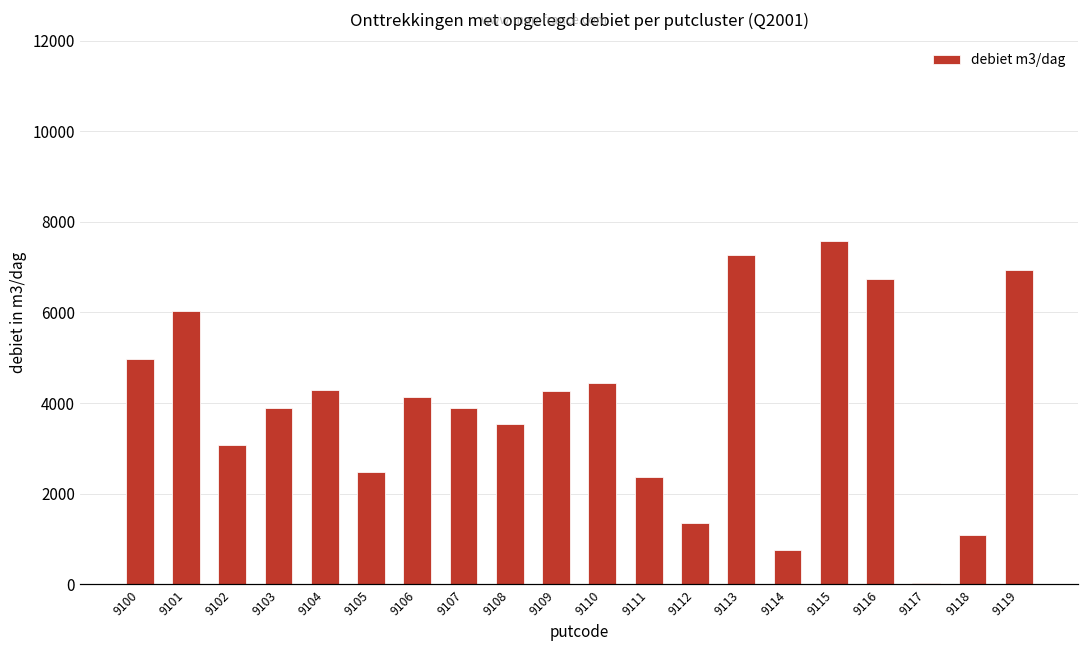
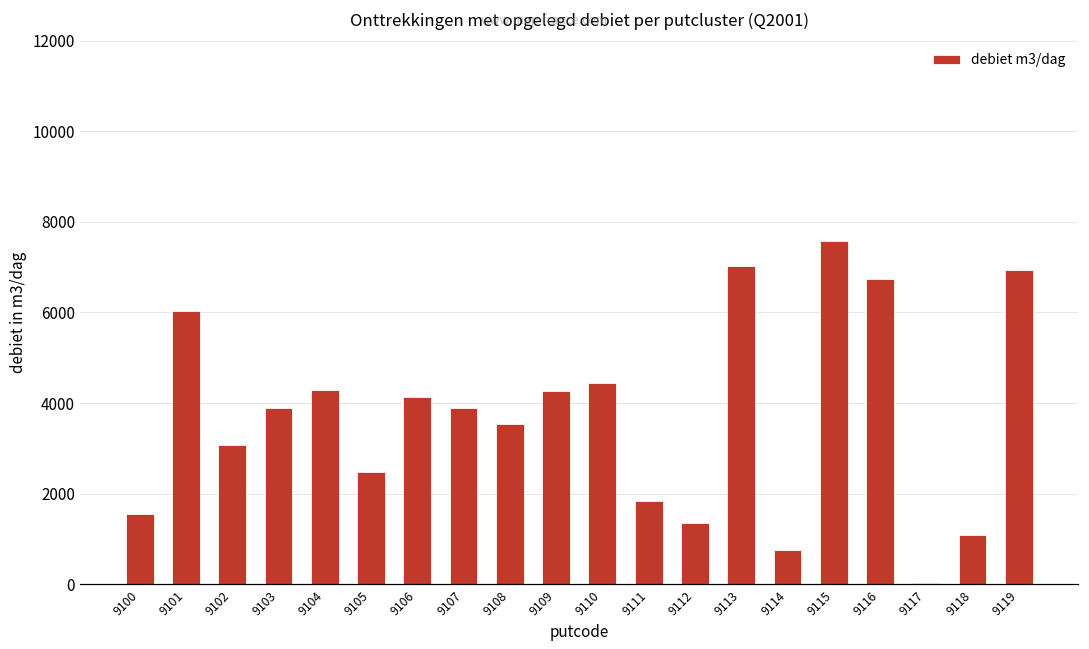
9100: 5000 -> 1500
9111: 2400 -> 1800
9113: 7300 -> 7000
